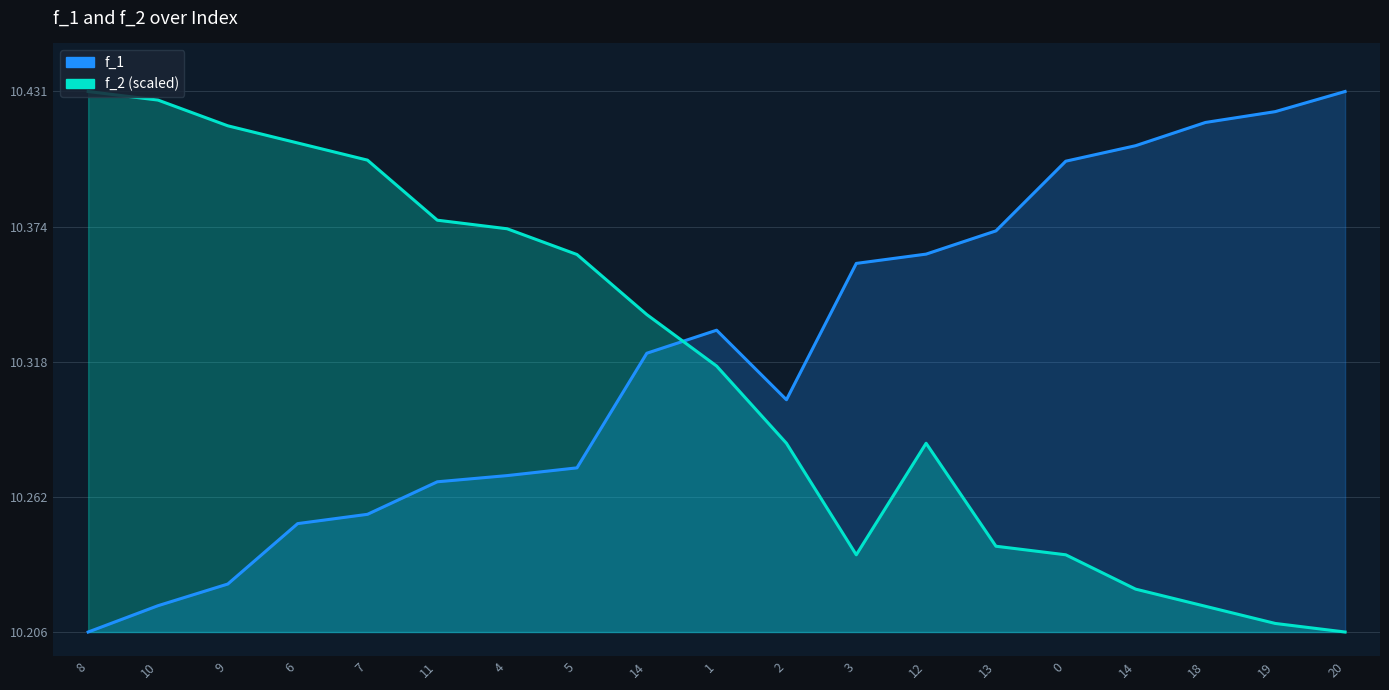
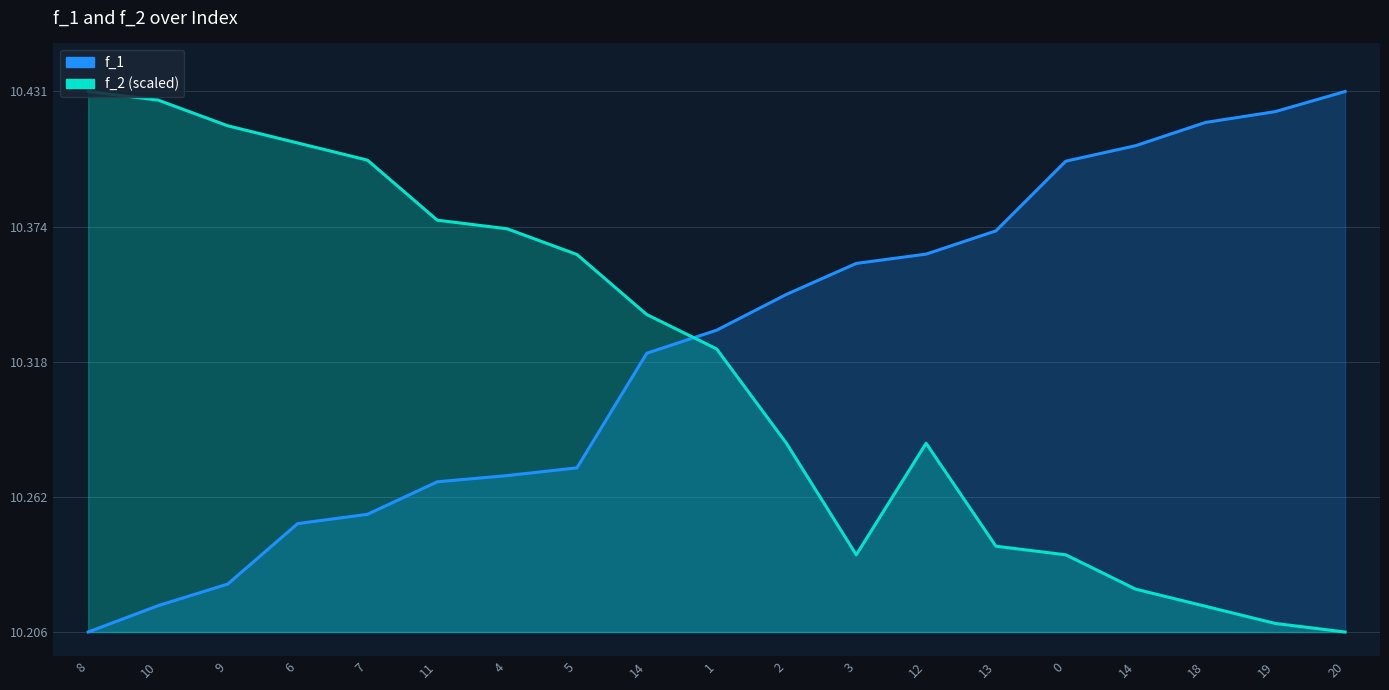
f_2 (scaled), 1: 10.316 -> 10.324
f_1, 2: 10.302 -> 10.346
